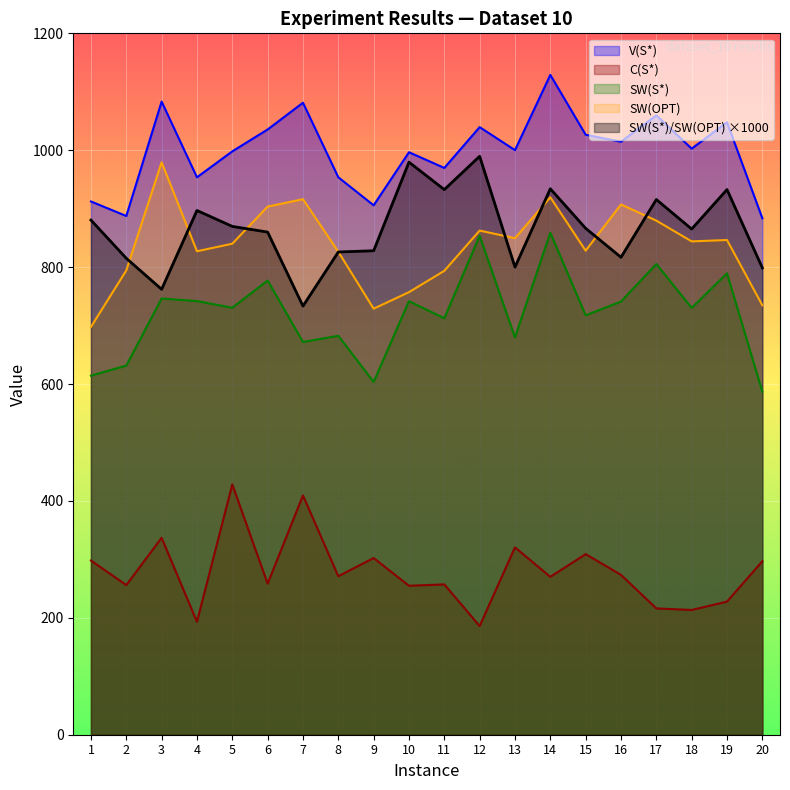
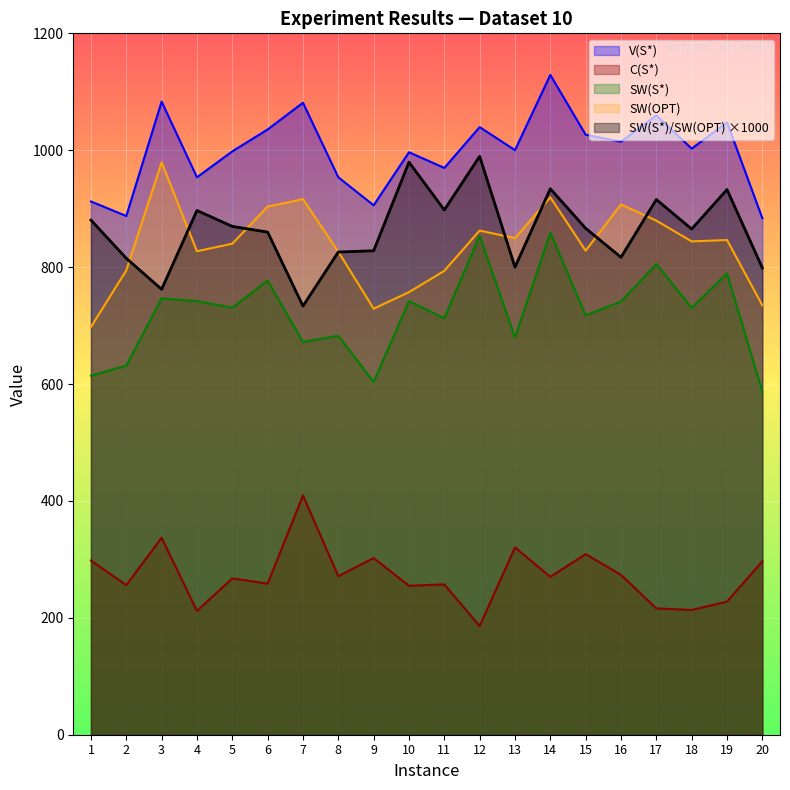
C(S*), 4: 190 -> 210
C(S*), 5: 430 -> 270
SW(S*)/SW(OPT) ×1000, 11: 930 -> 900
